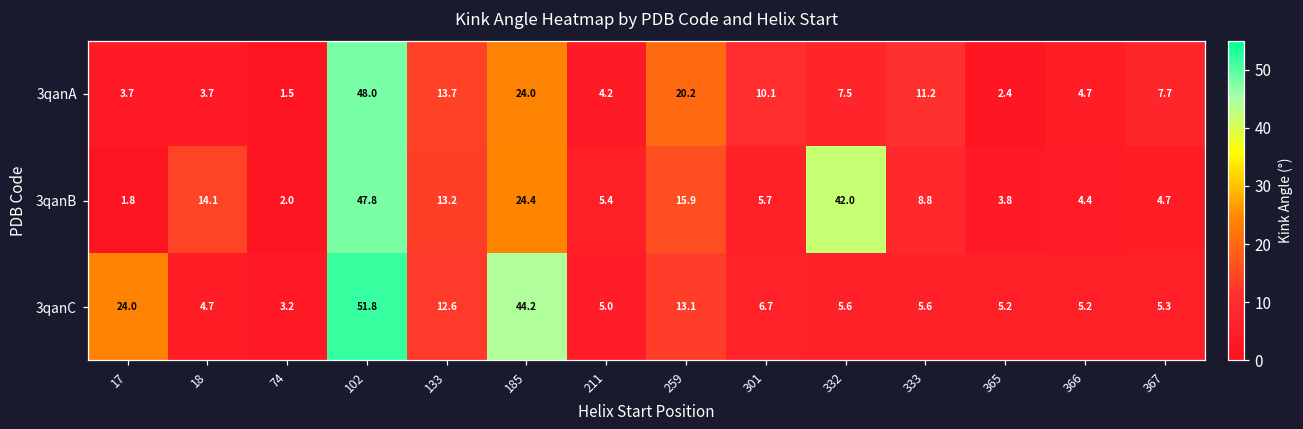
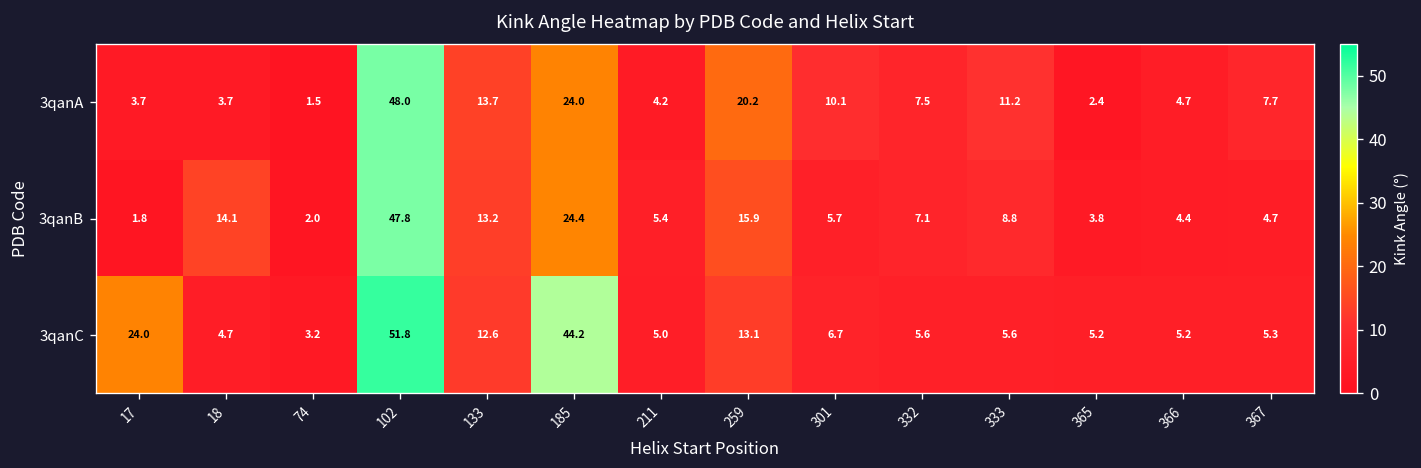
3qanB, 332: 42.0 -> 7.1
